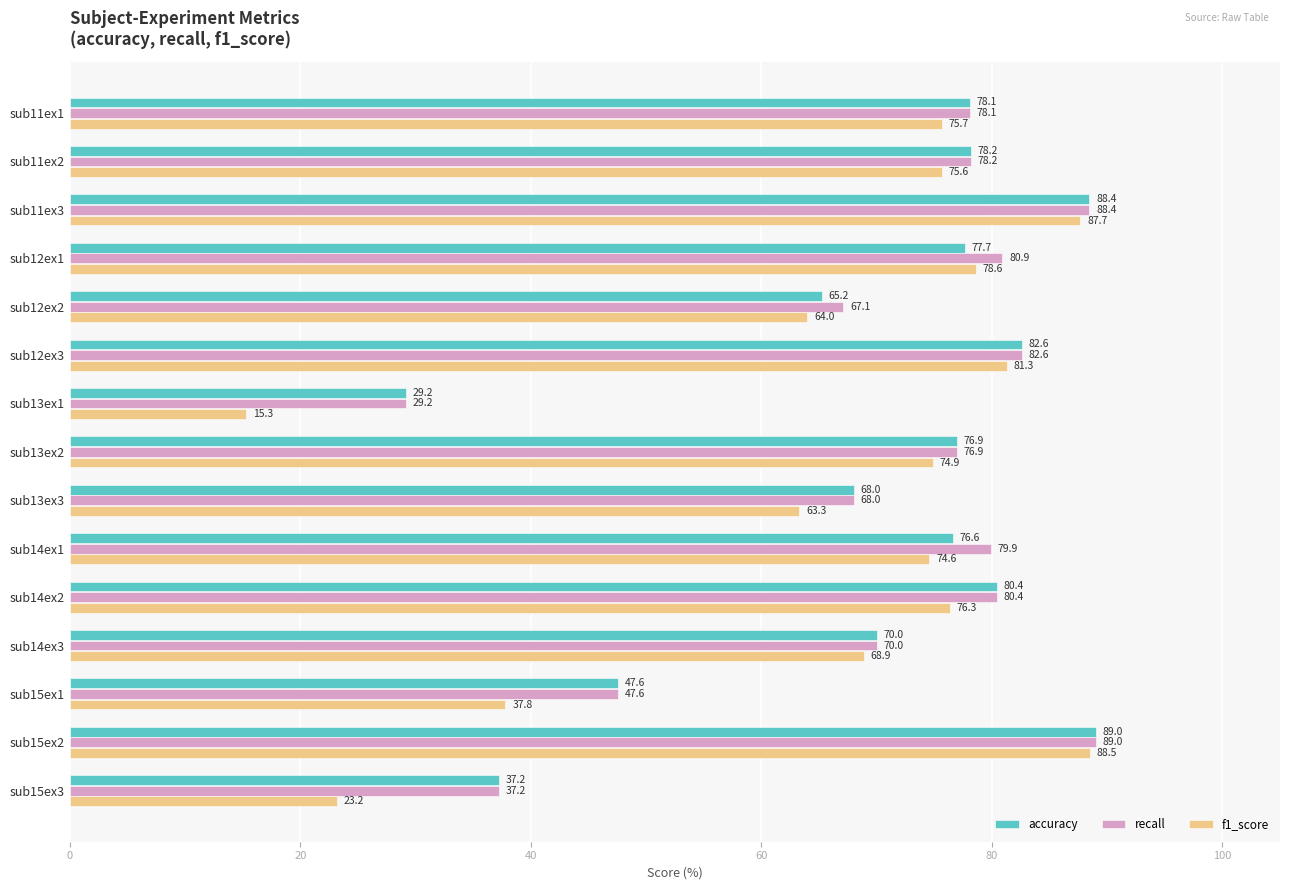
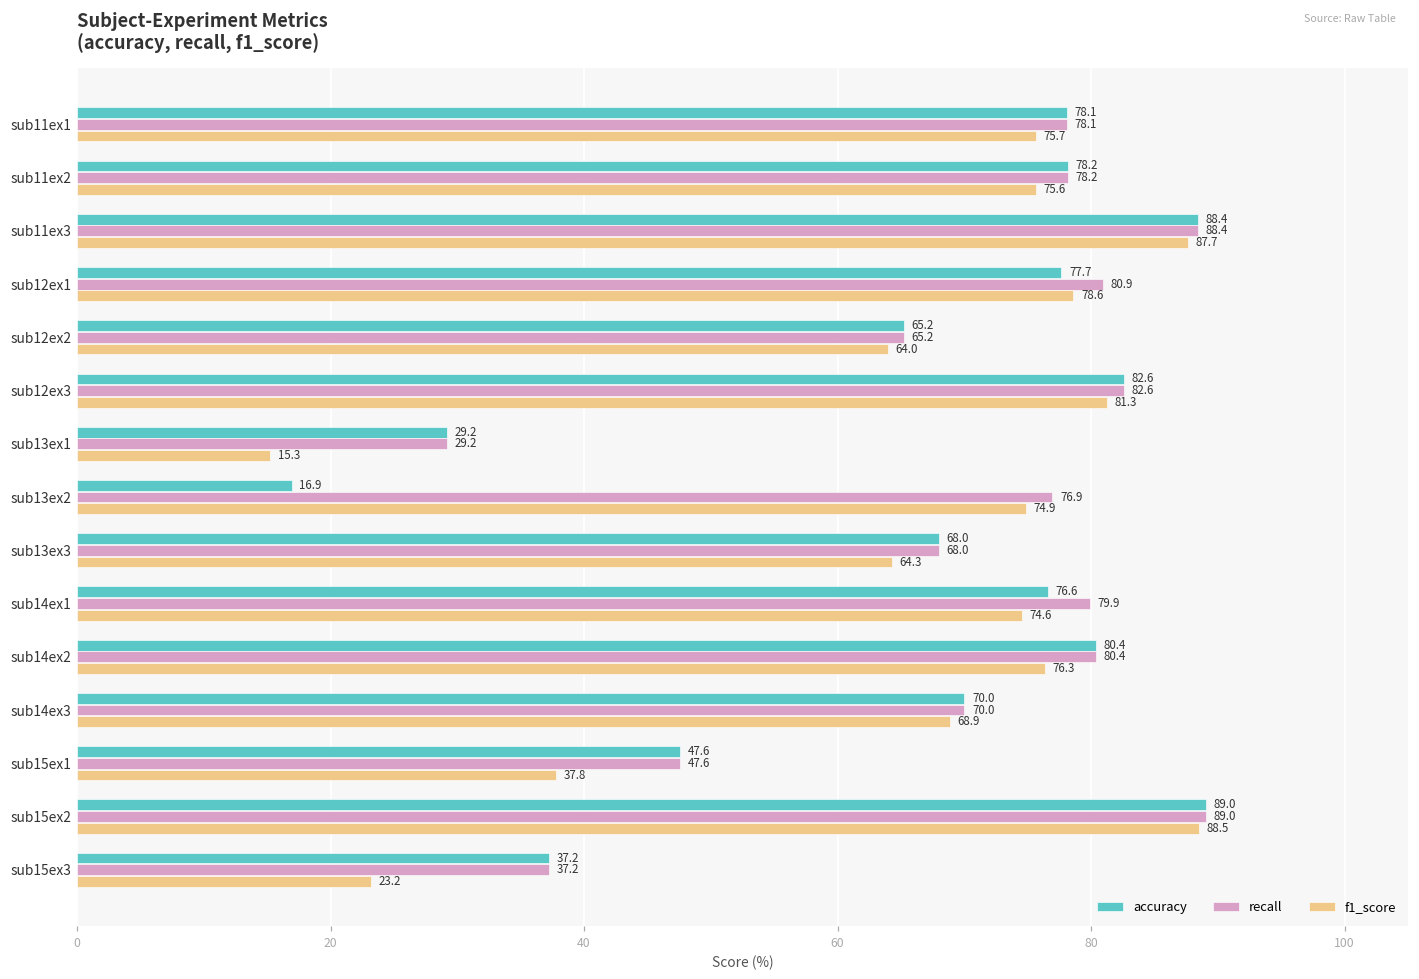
recall, sub12ex2: 67.1 -> 65.2
accuracy, sub13ex2: 76.9 -> 16.9
f1_score, sub13ex3: 63.3 -> 64.3
